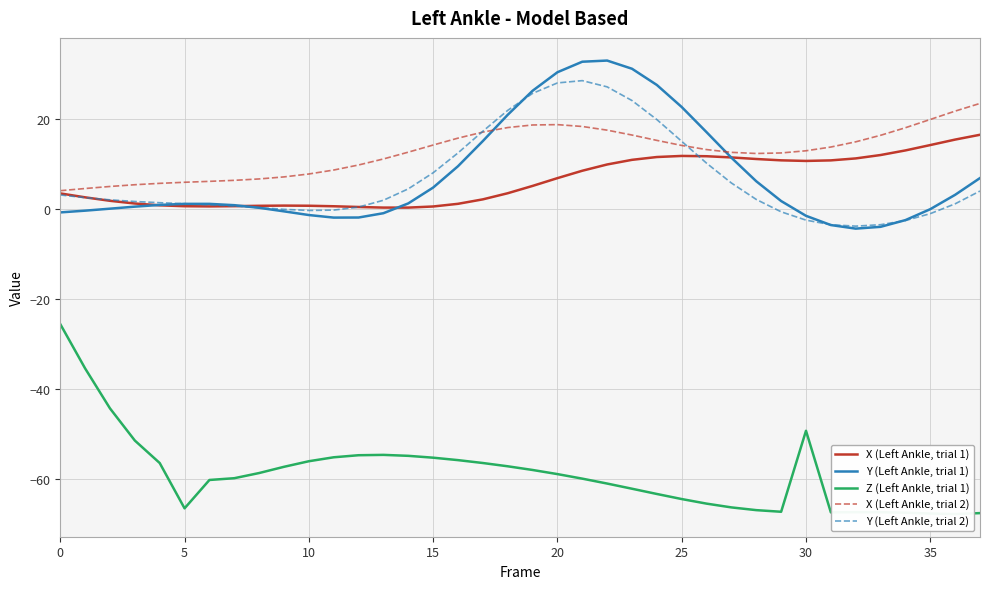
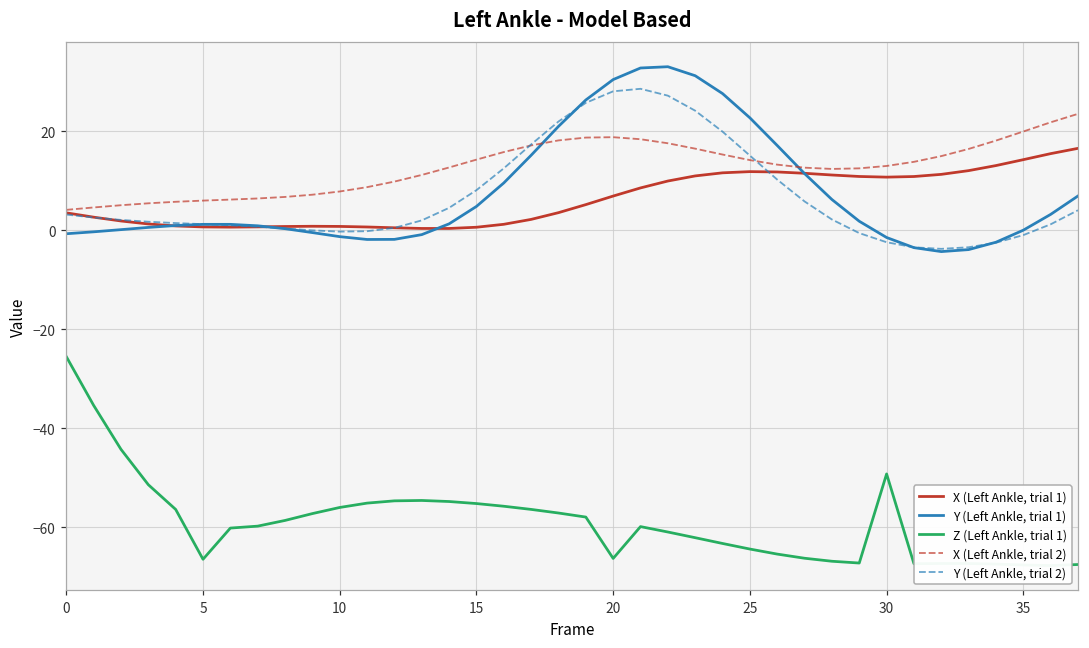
Z (Left Ankle, trial 1), 20: -59 -> -66
